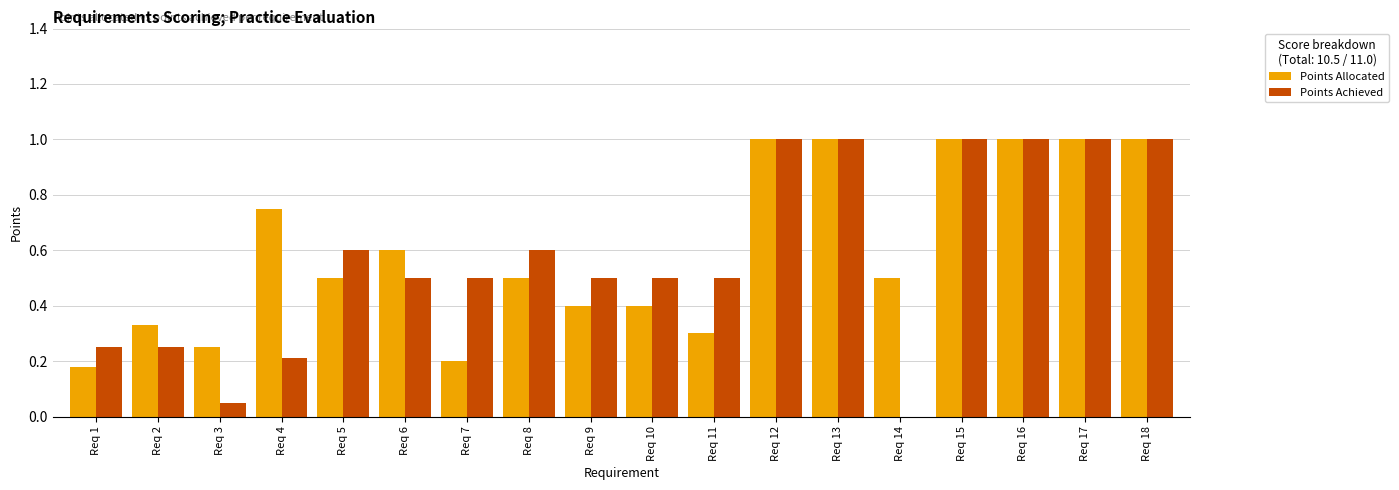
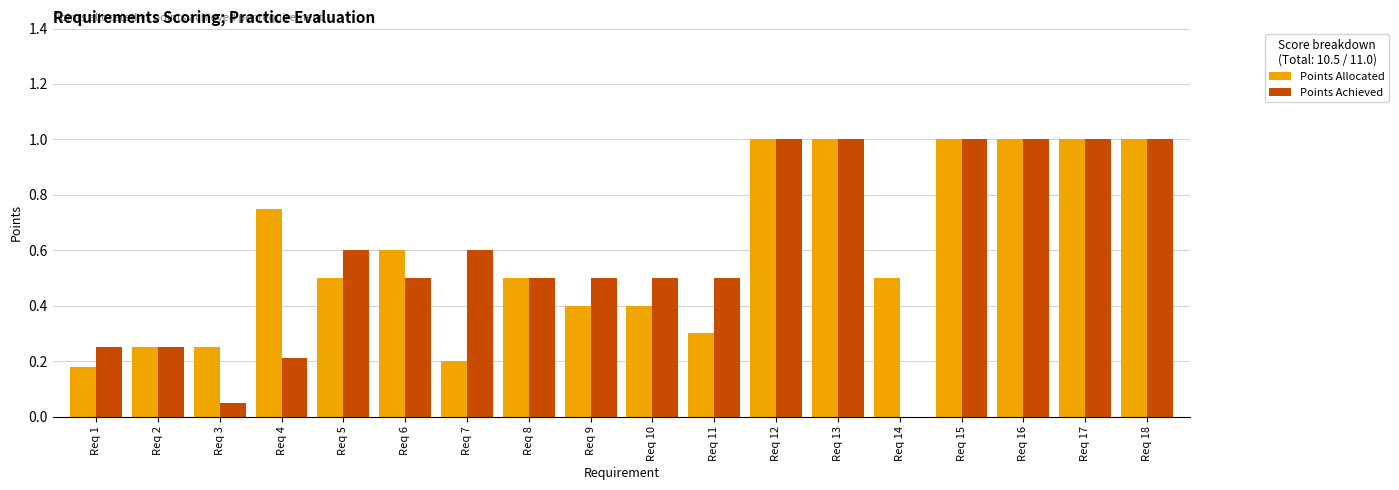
Points Allocated, Req 2: 0.33 -> 0.25
Points Achieved, Req 7: 0.5 -> 0.6
Points Achieved, Req 8: 0.6 -> 0.5
